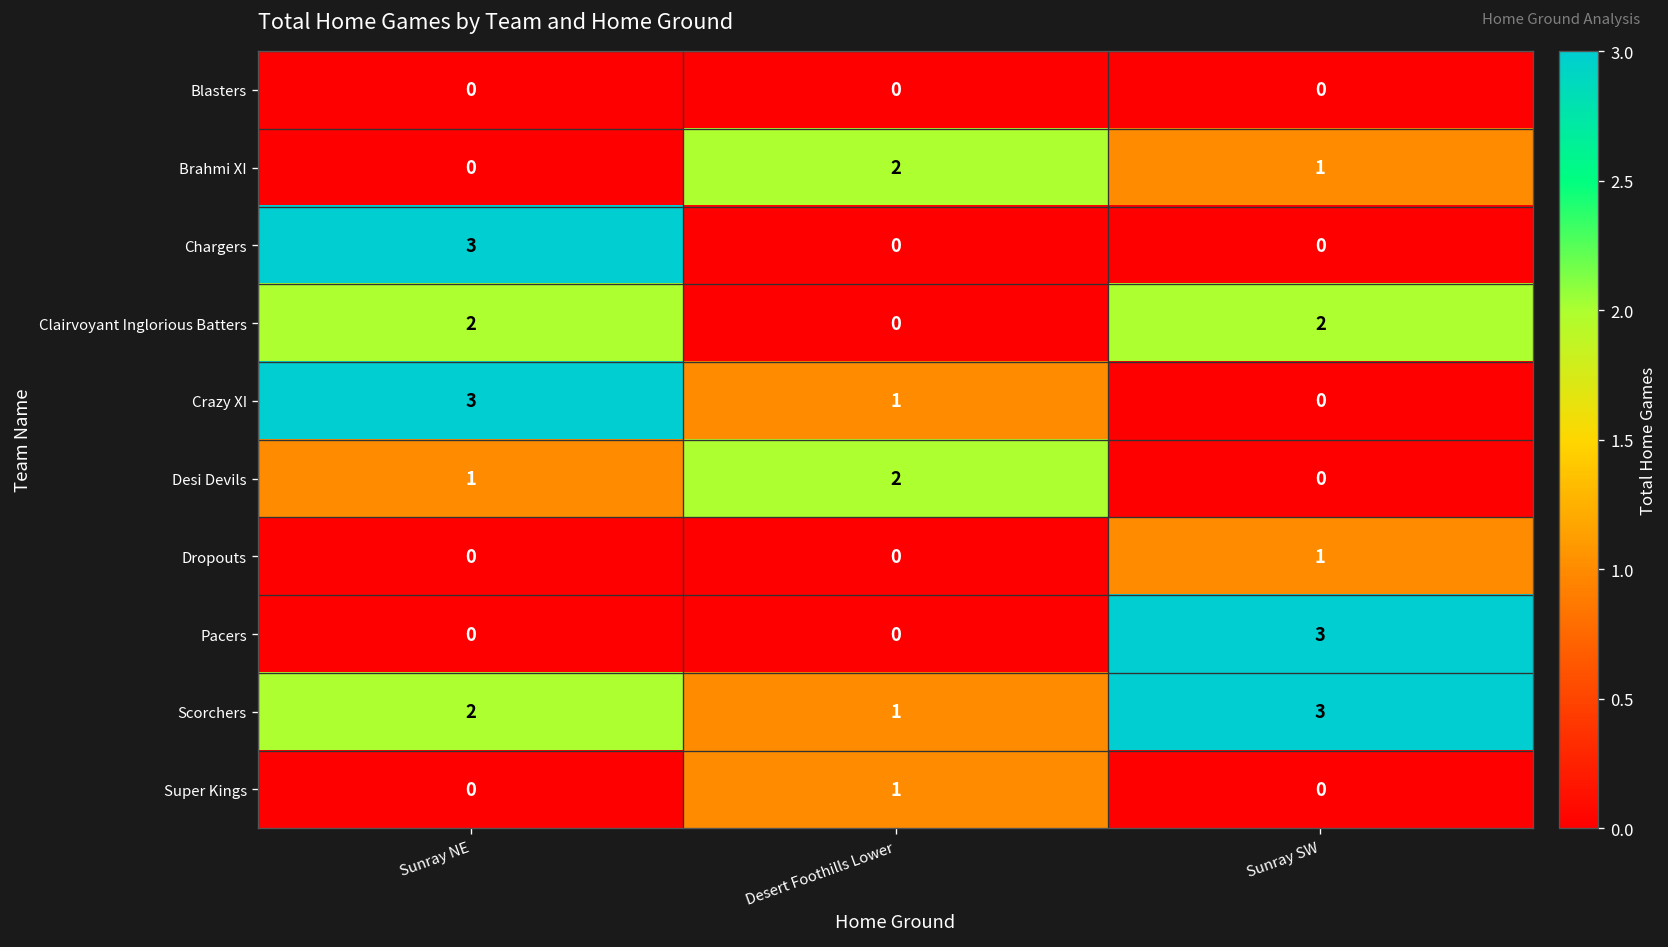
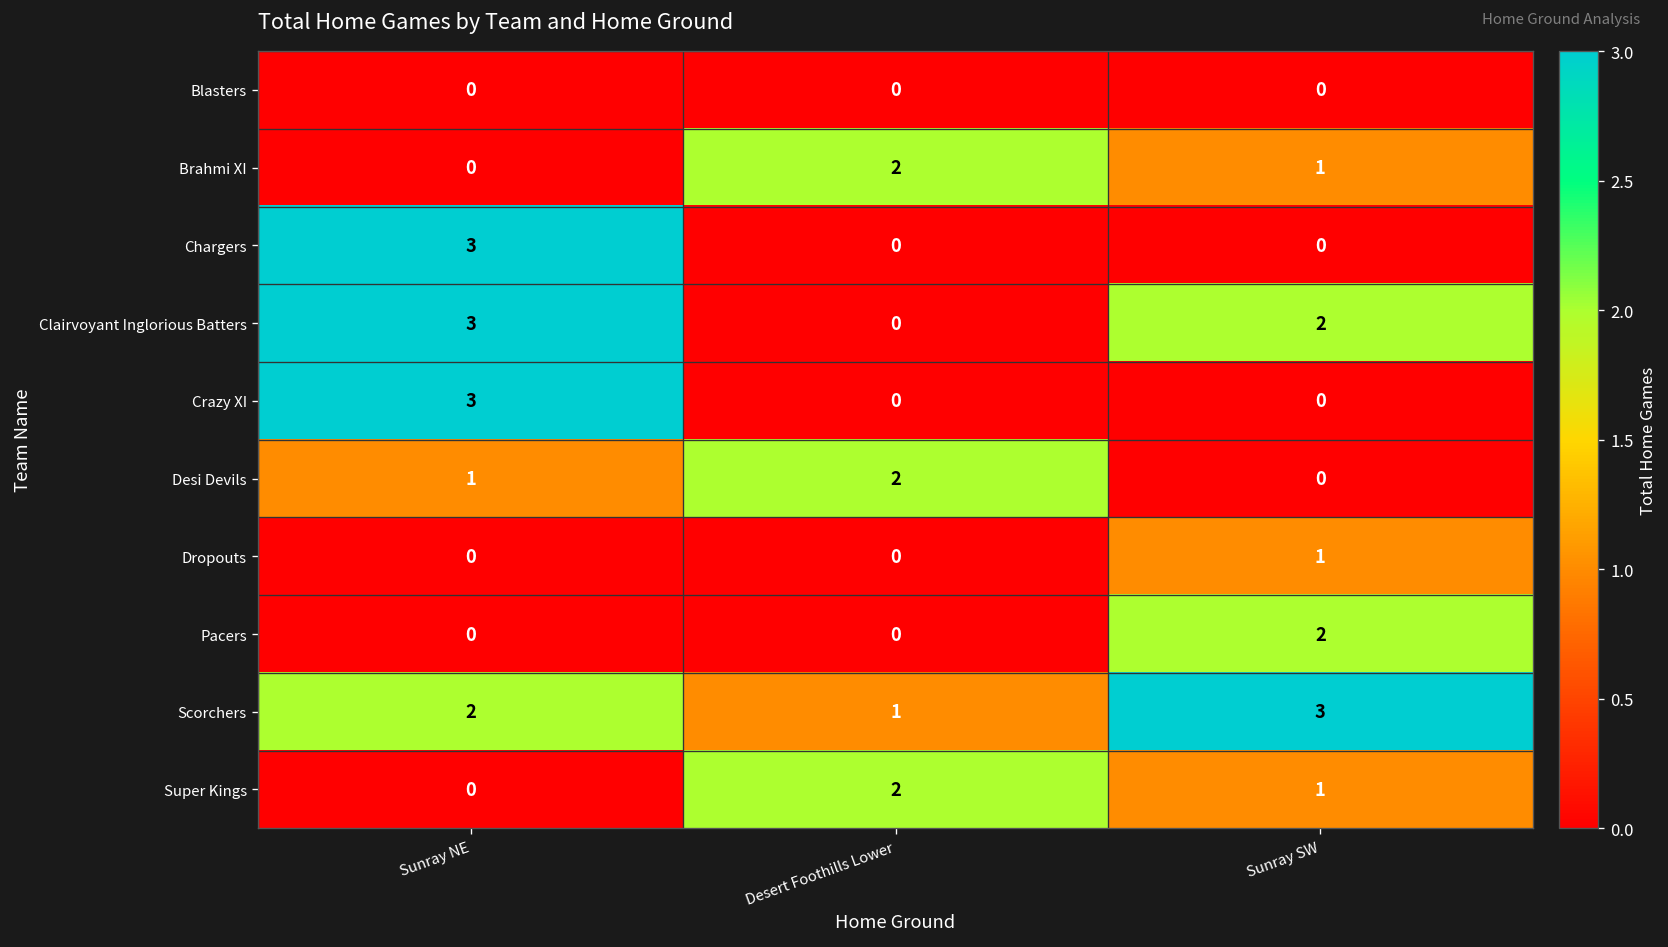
Clairvoyant Inglorious Batters, Sunray NE: 2 -> 3
Crazy XI, Desert Foothills Lower: 1 -> 0
Pacers, Sunray SW: 3 -> 2
Super Kings, Desert Foothills Lower: 1 -> 2
Super Kings, Sunray SW: 0 -> 1
